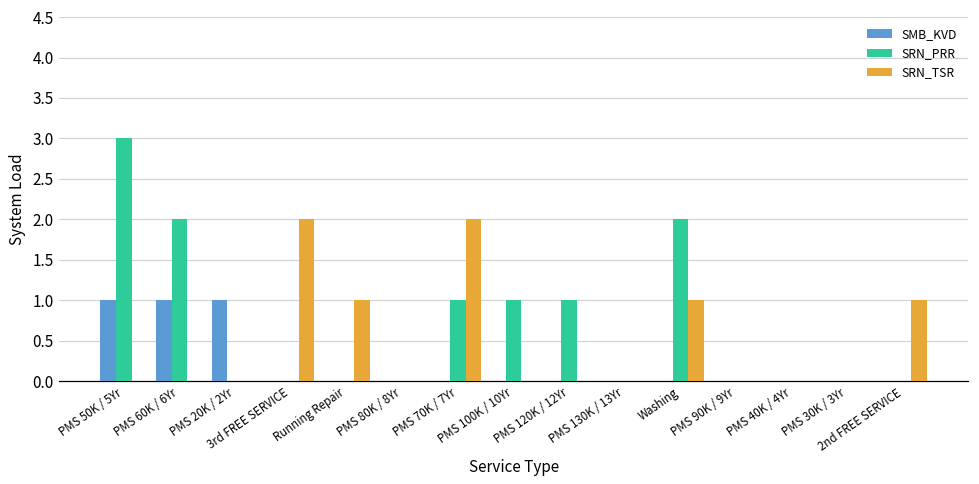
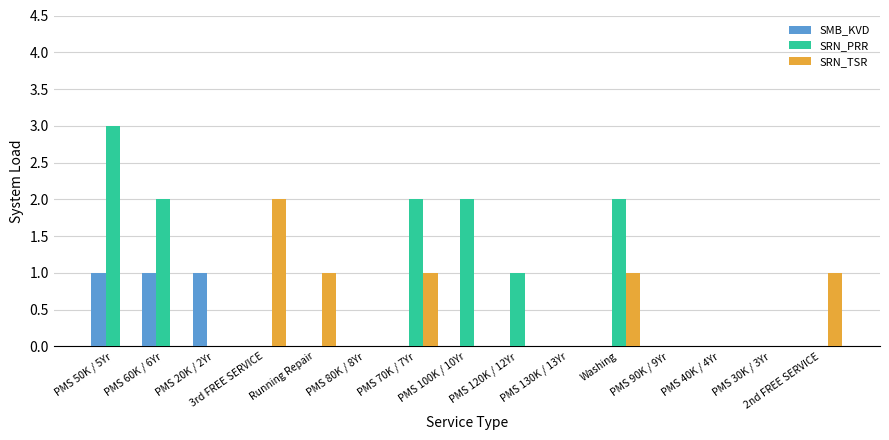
SRN_PRR, PMS 70K / 7Yr: 1 -> 2
SRN_TSR, PMS 70K / 7Yr: 2 -> 1
SRN_PRR, PMS 100K / 10Yr: 1 -> 2
